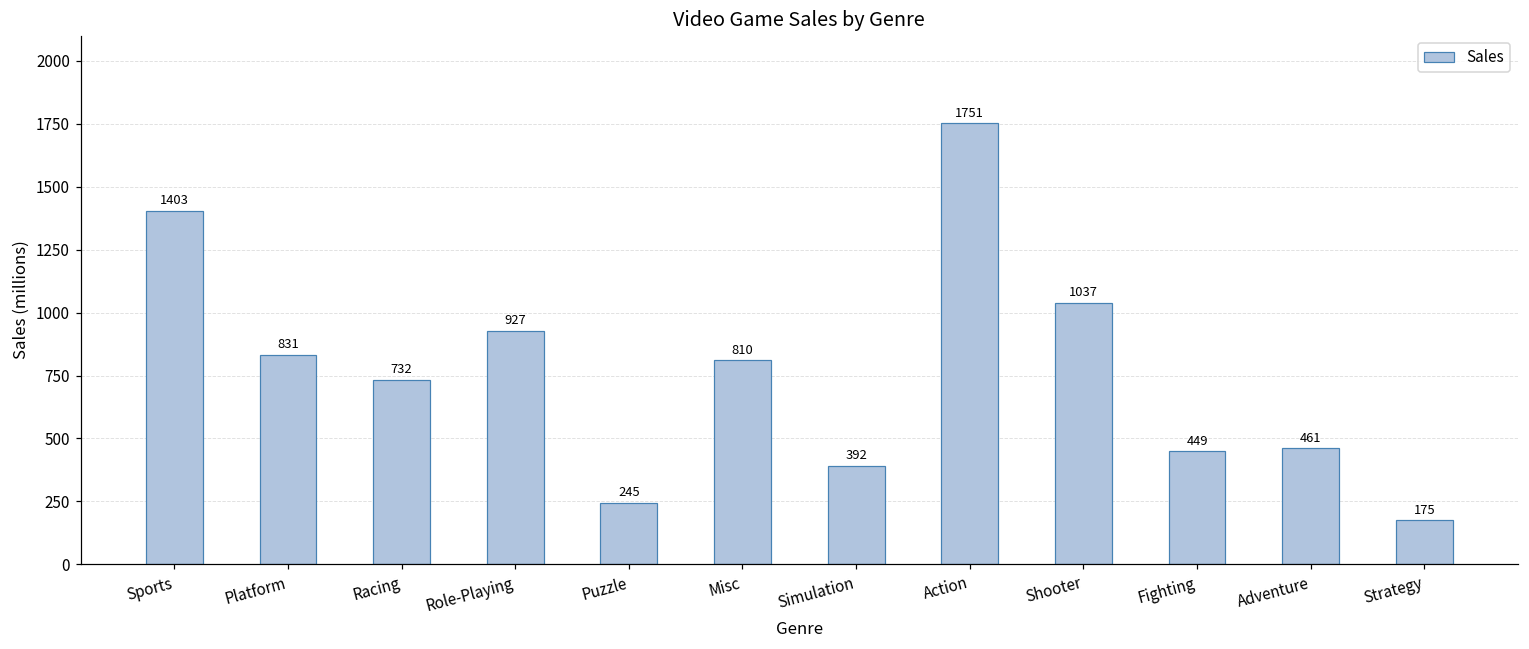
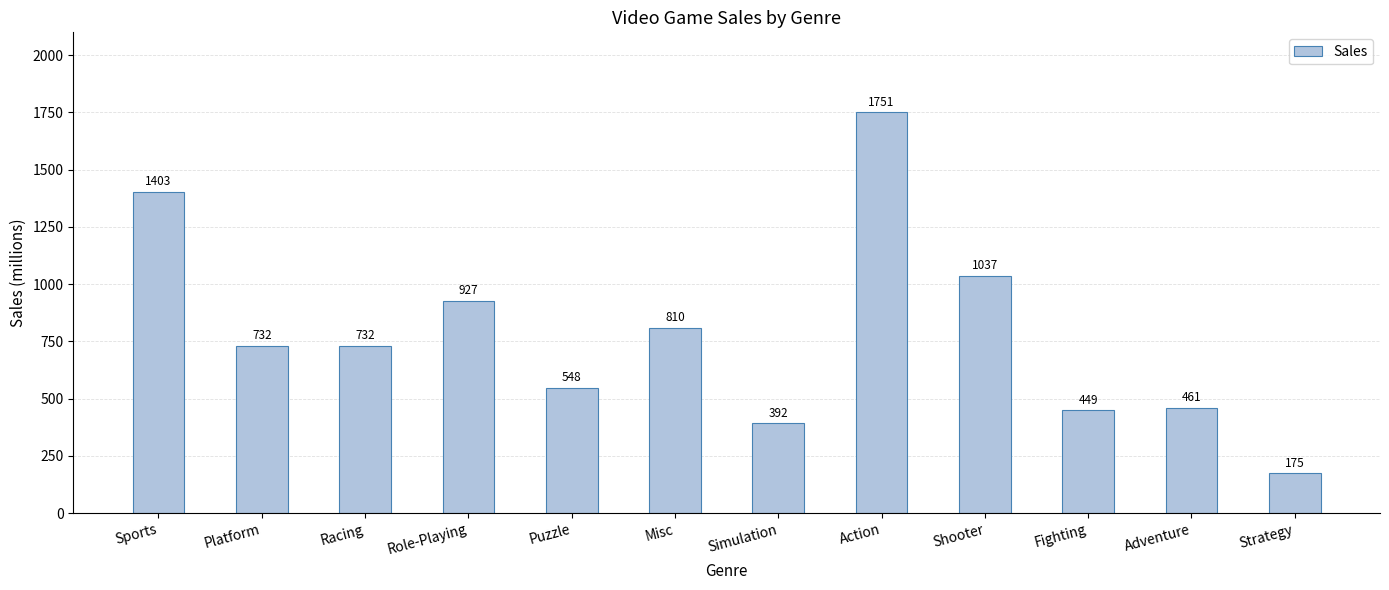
Platform: 831 -> 732
Puzzle: 245 -> 548
